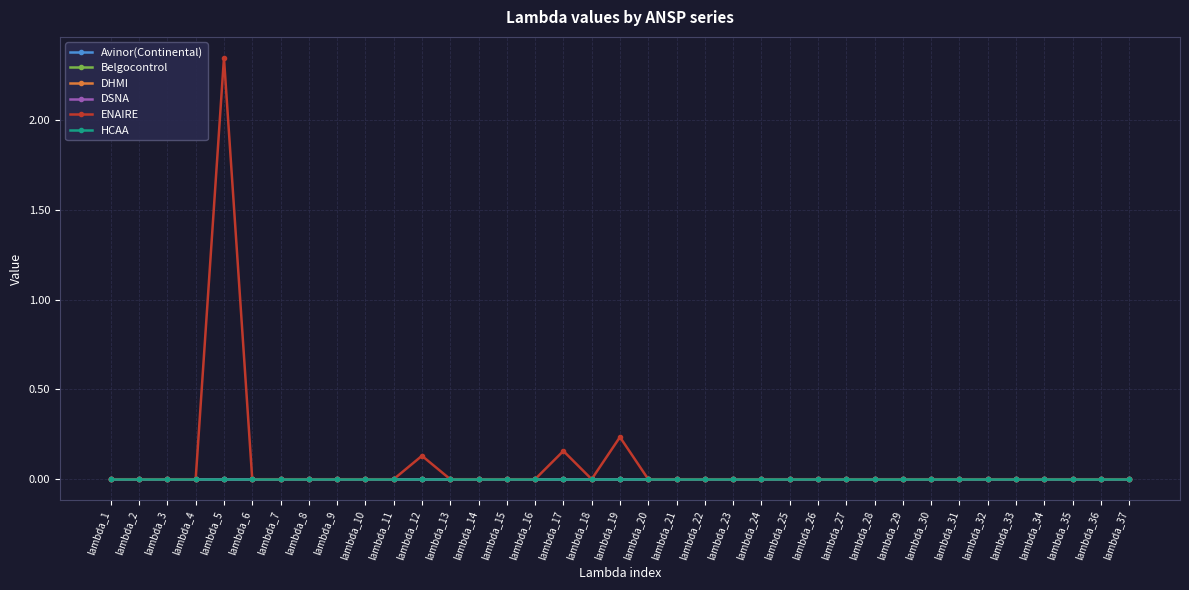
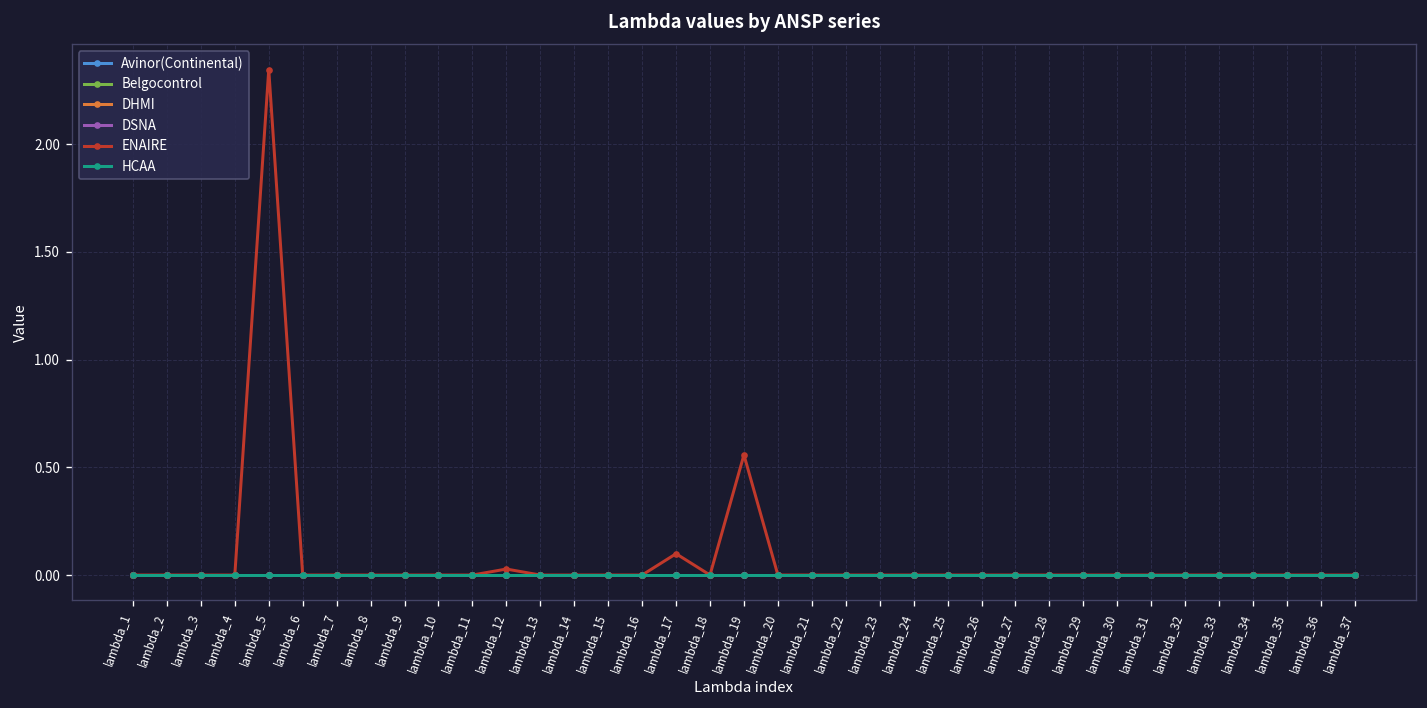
ENAIRE, lambda_12: 0.13 -> 0.03
ENAIRE, lambda_17: 0.16 -> 0.10
ENAIRE, lambda_19: 0.23 -> 0.56
